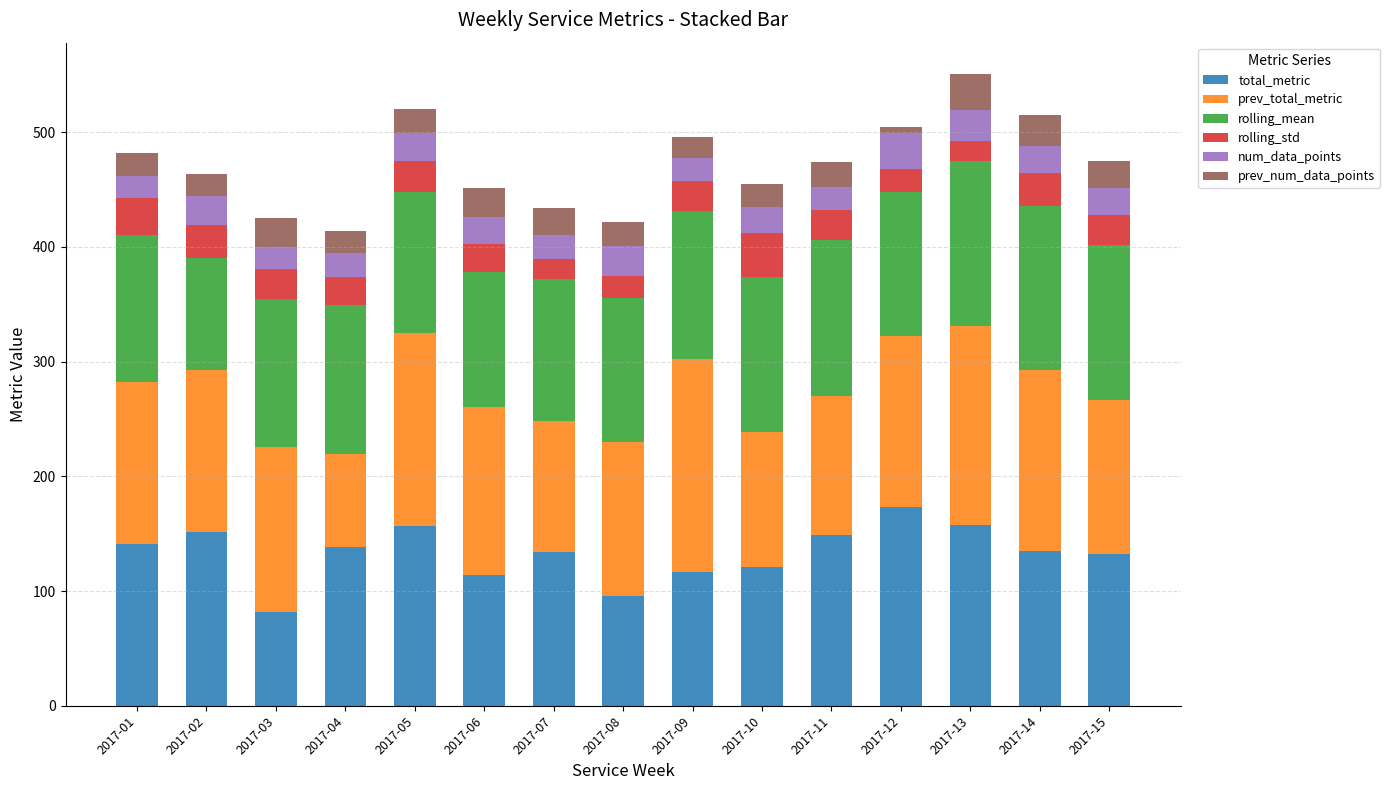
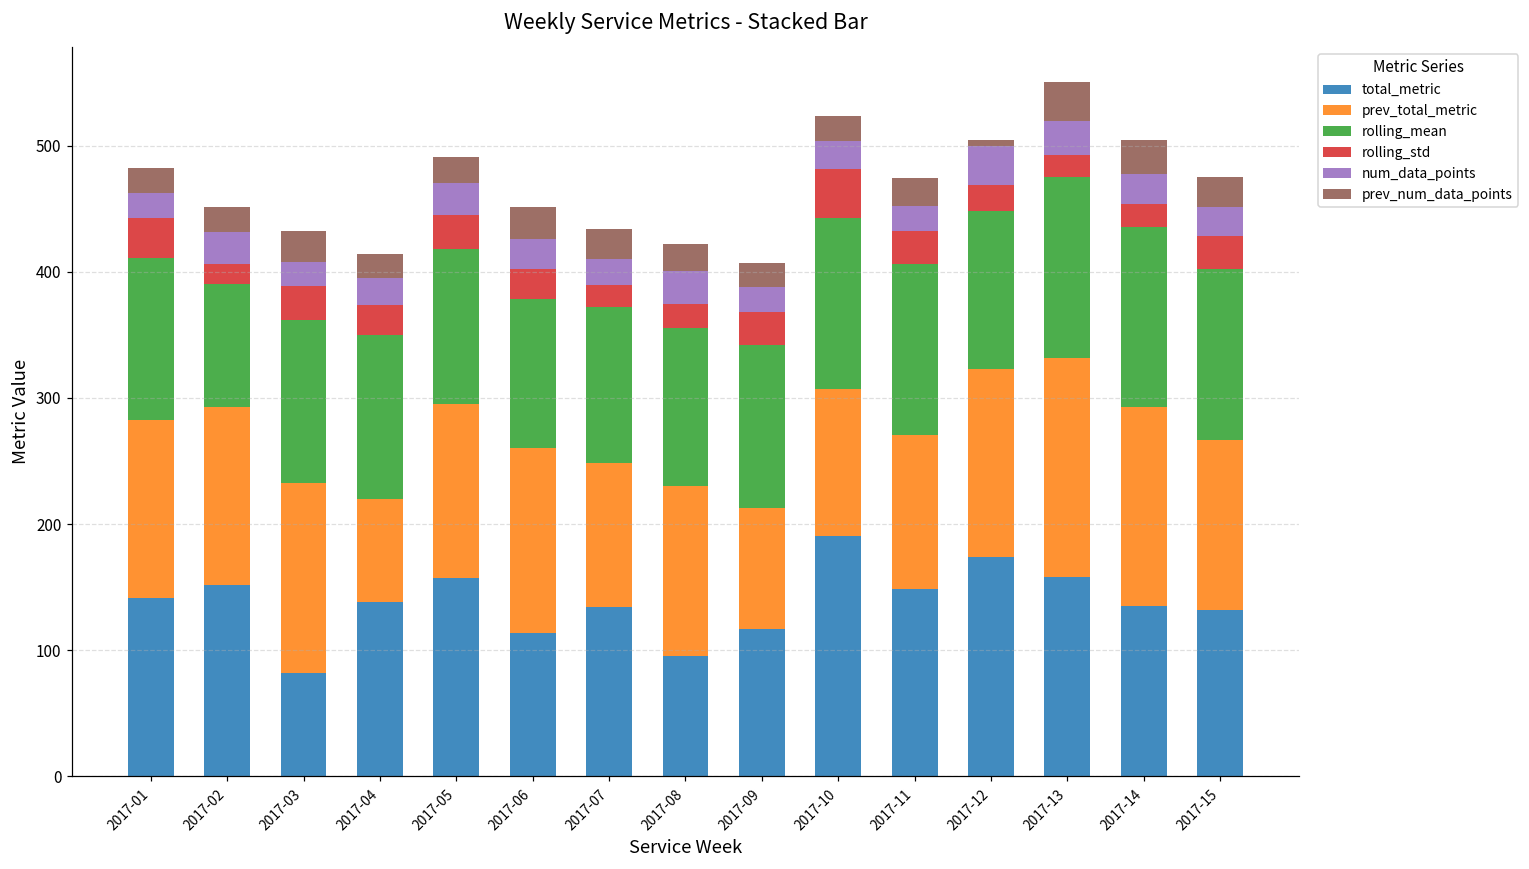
rolling_std, 2017-02: 29 -> 16
prev_total_metric, 2017-03: 144 -> 151
prev_total_metric, 2017-05: 168 -> 138
prev_total_metric, 2017-09: 185 -> 96
total_metric, 2017-10: 121 -> 190
rolling_std, 2017-14: 29 -> 18
